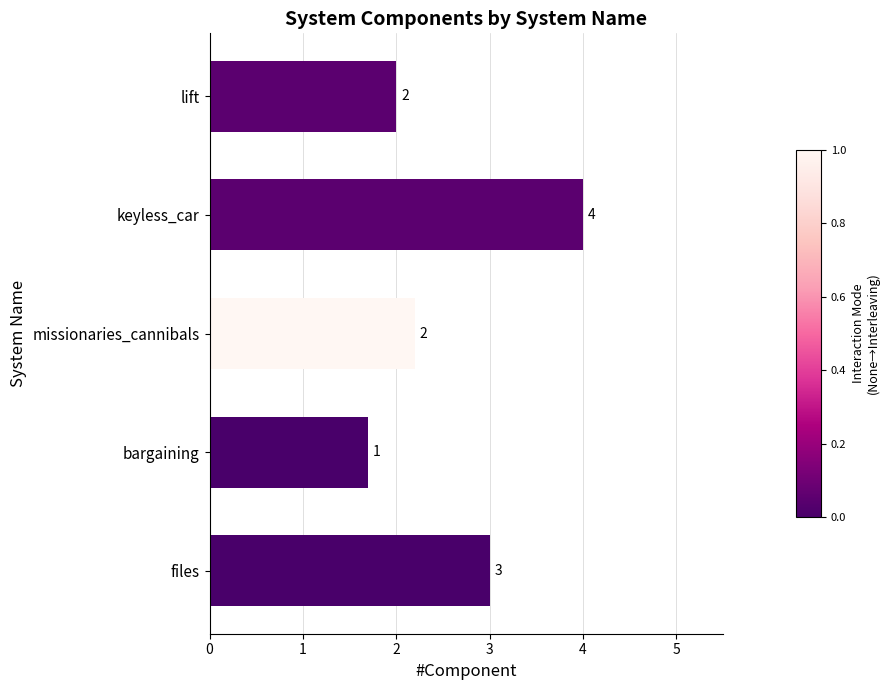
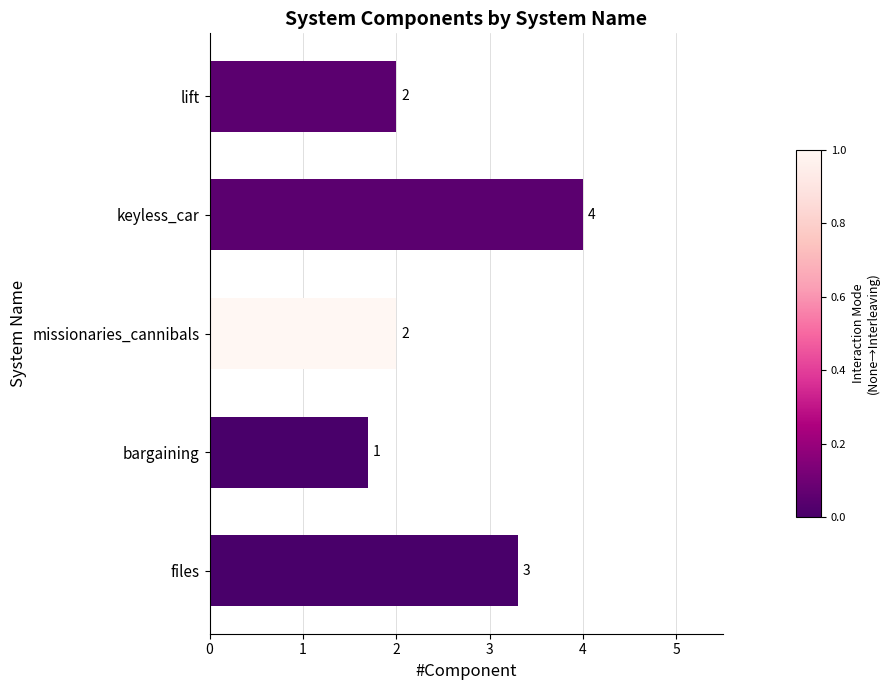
missionaries_cannibals: 2.2 -> 2.0
files: 3.0 -> 3.3
